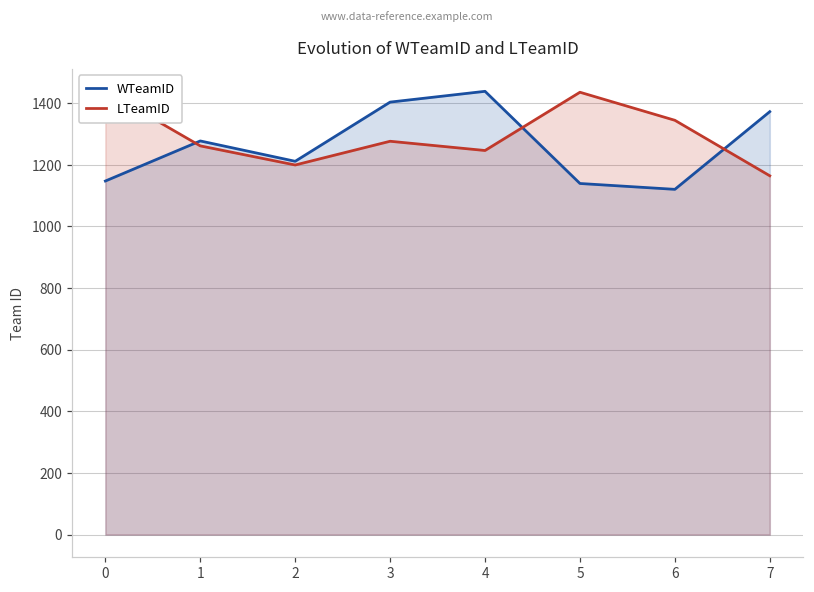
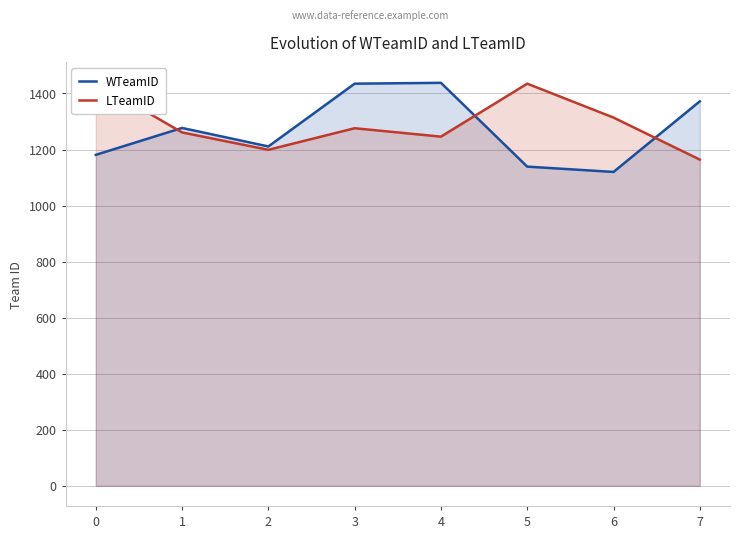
WTeamID, 0: 1150 -> 1180
WTeamID, 3: 1400 -> 1440
LTeamID, 6: 1340 -> 1310
